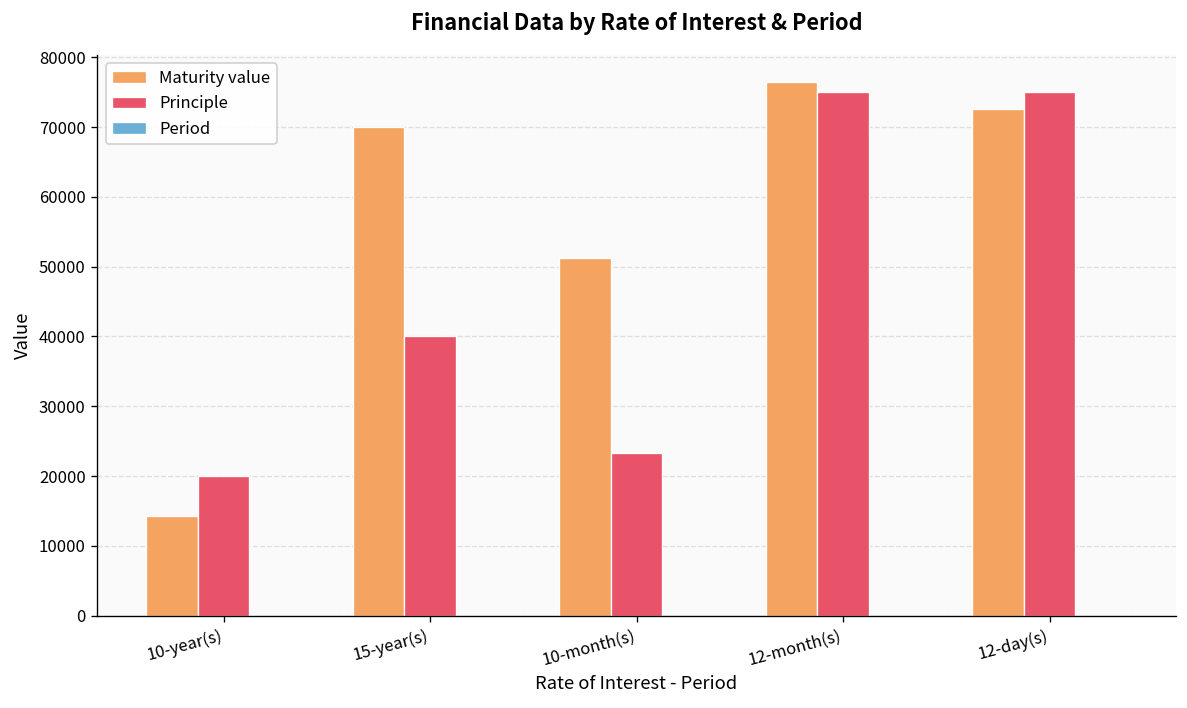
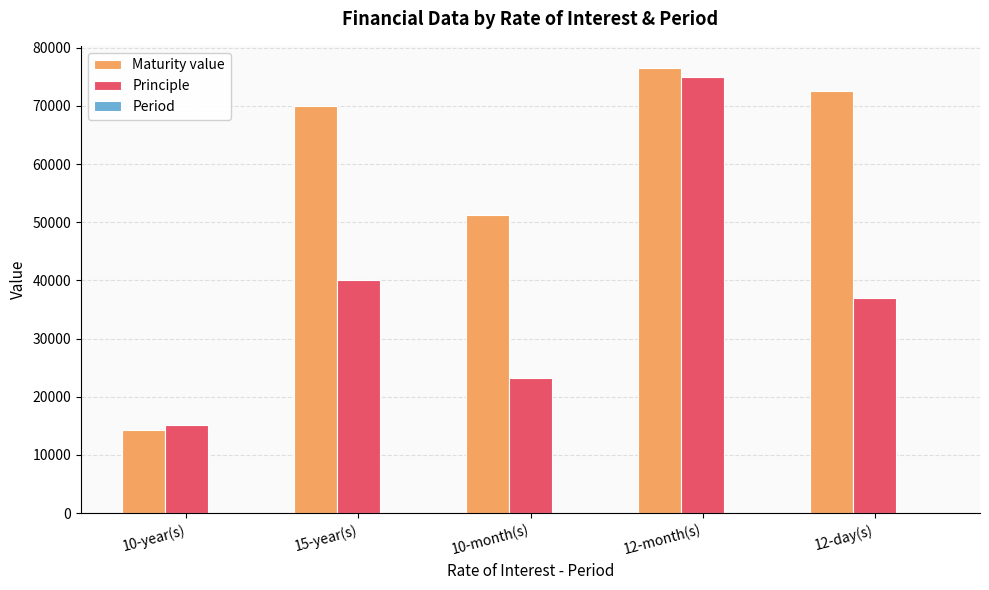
Principle, 10-year(s): 20000 -> 15000
Principle, 12-day(s): 75000 -> 37000
